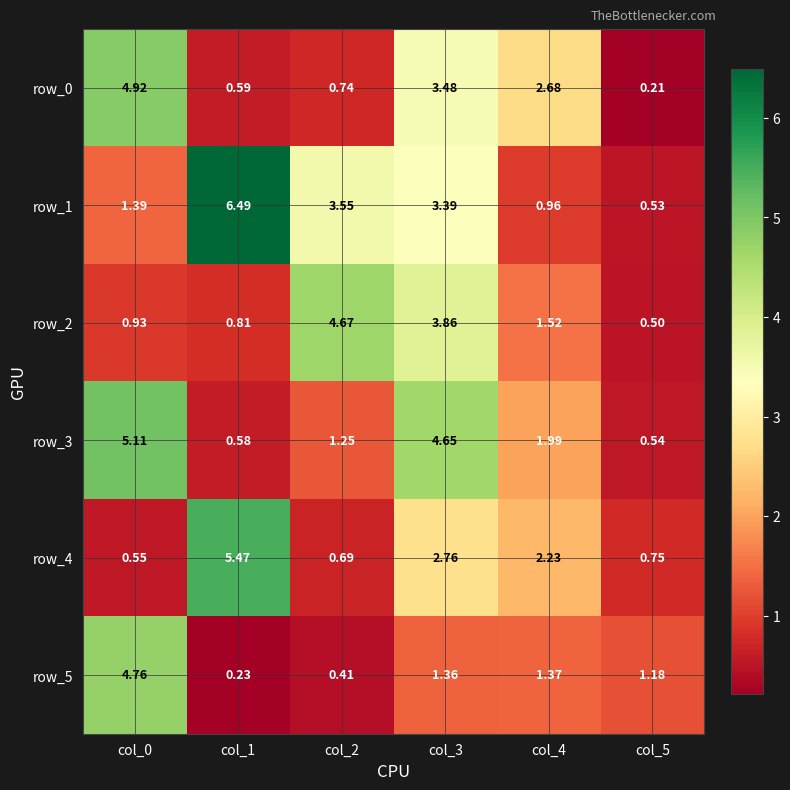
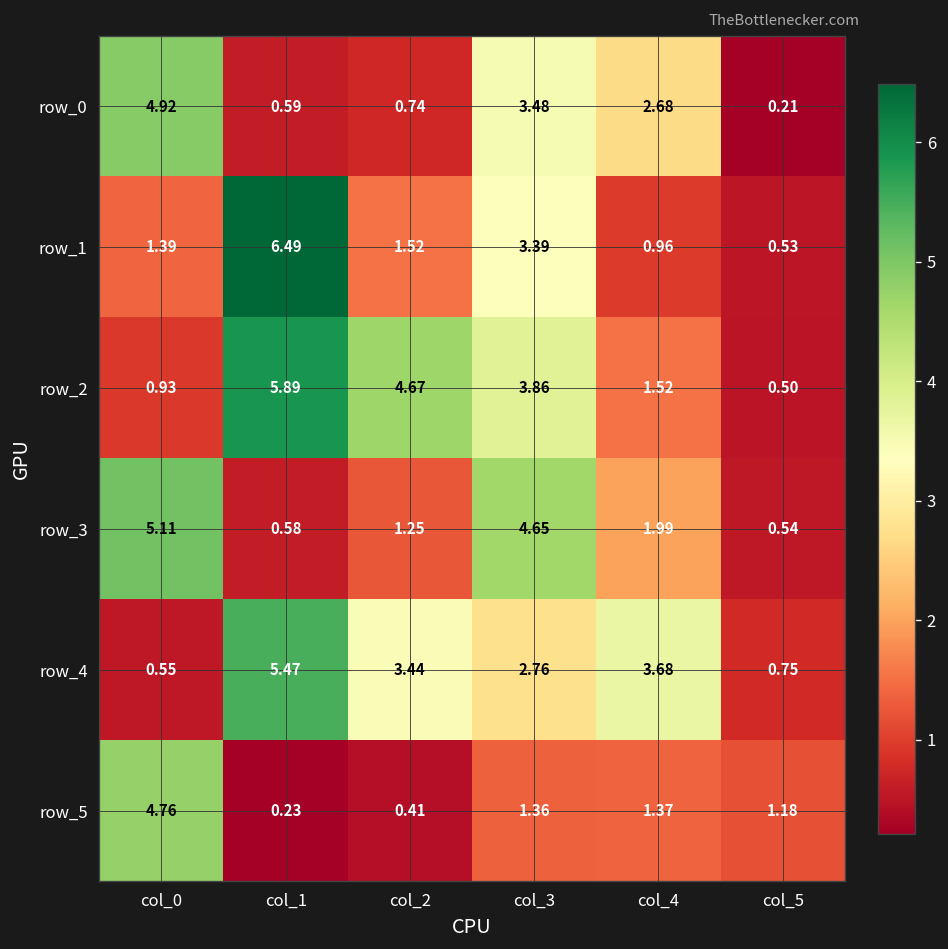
row_1, col_2: 3.55 -> 1.52
row_2, col_1: 0.81 -> 5.89
row_4, col_2: 0.69 -> 3.44
row_4, col_4: 2.23 -> 3.68
